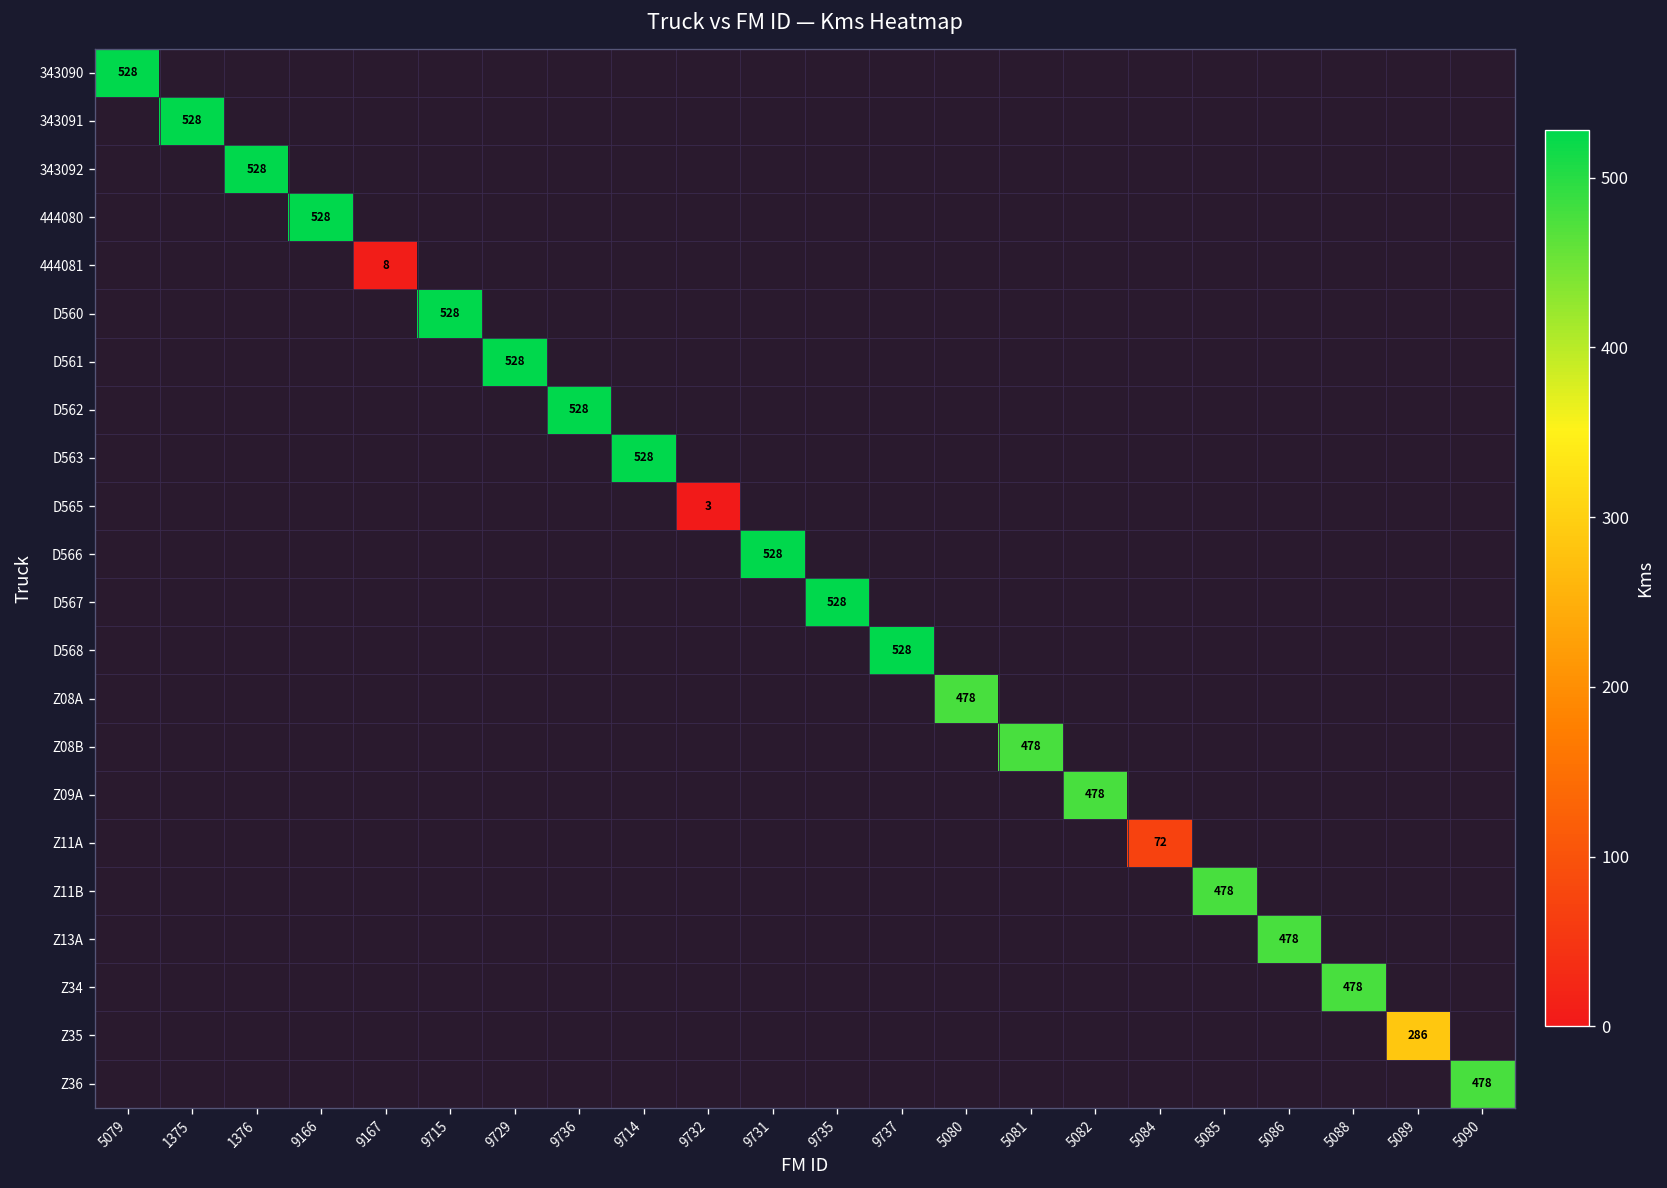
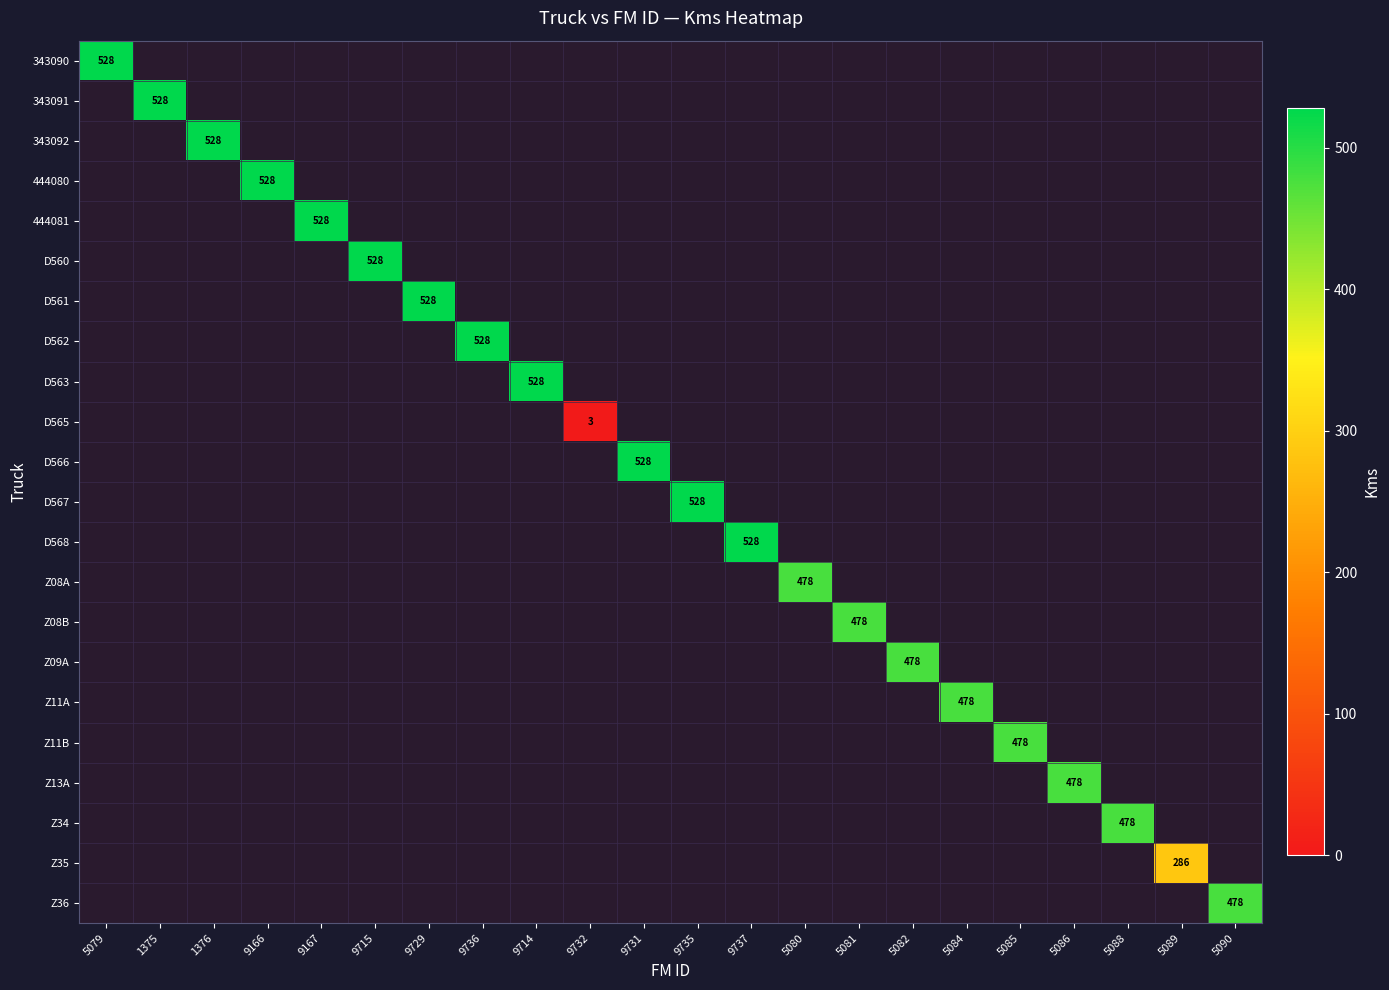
444081, 9167: 8 -> 528
Z11A, 5084: 72 -> 478
